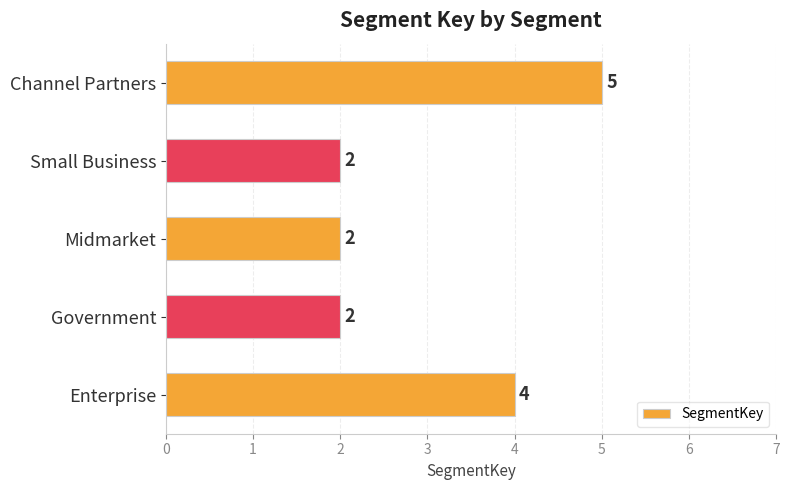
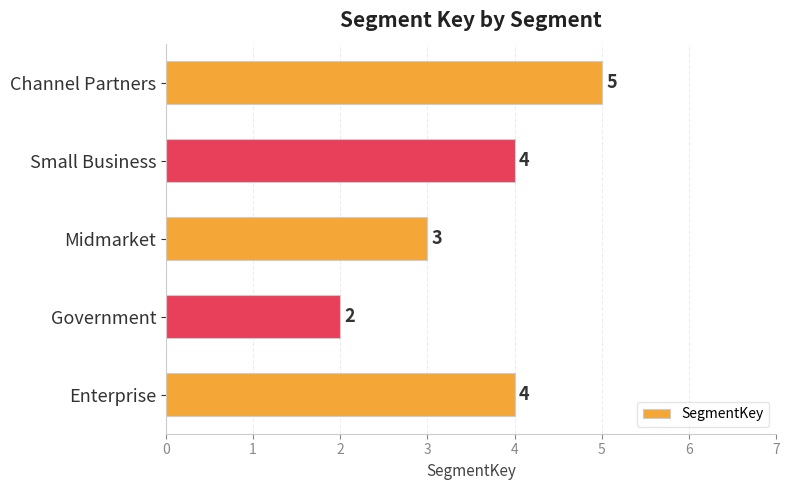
Small Business: 2 -> 4
Midmarket: 2 -> 3
